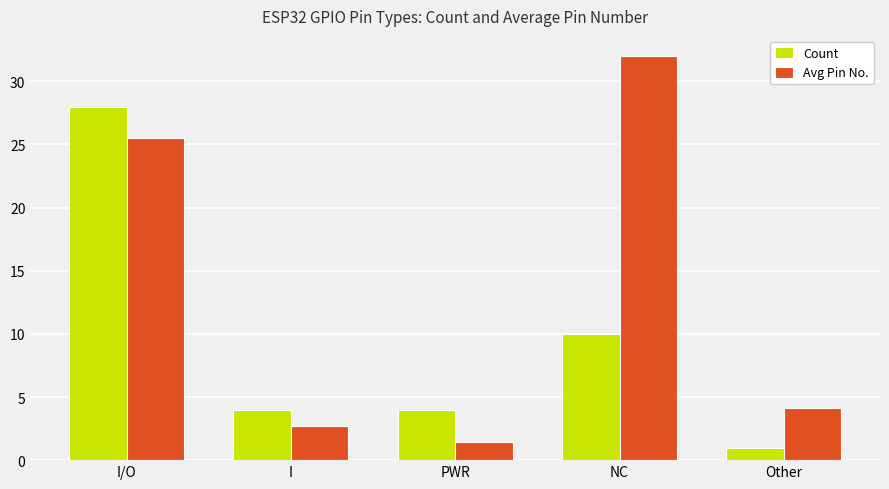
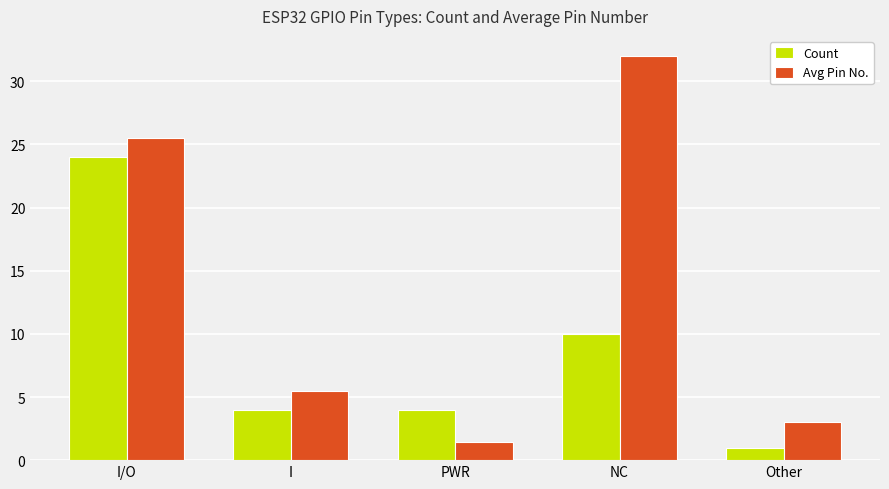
Count, I/O: 28 -> 24
Avg Pin No., I: 2.7 -> 5.5
Avg Pin No., Other: 4.1 -> 3.0
